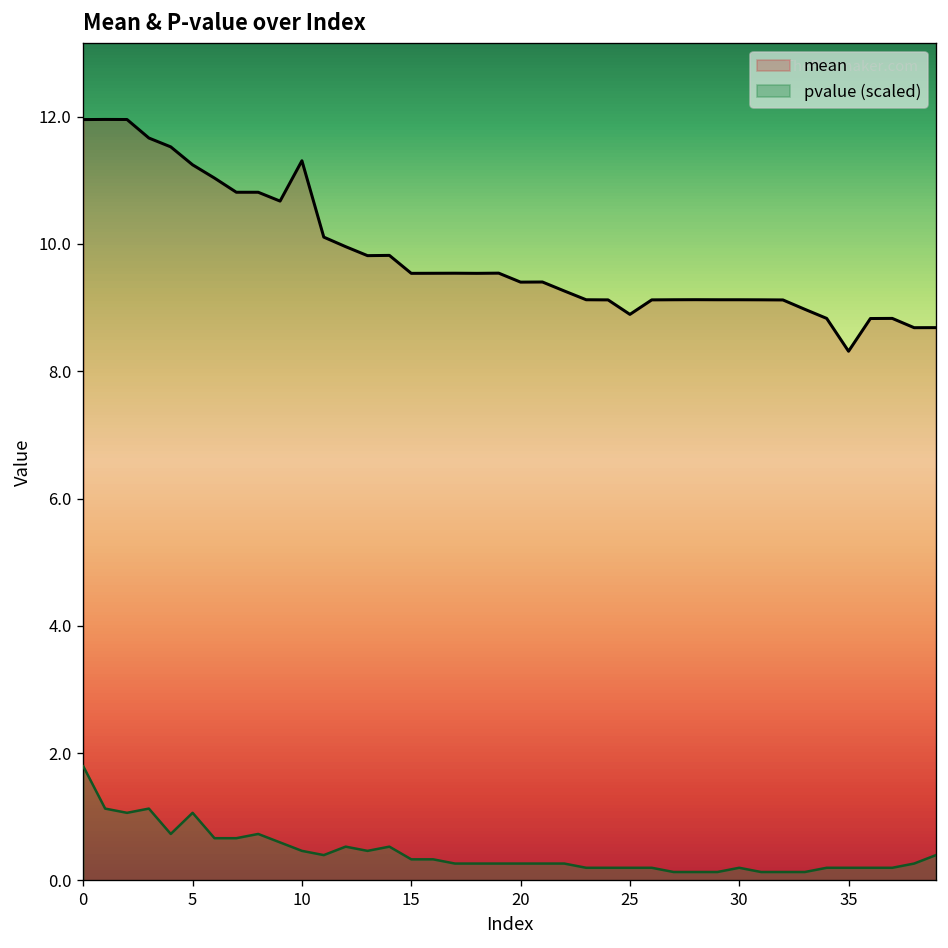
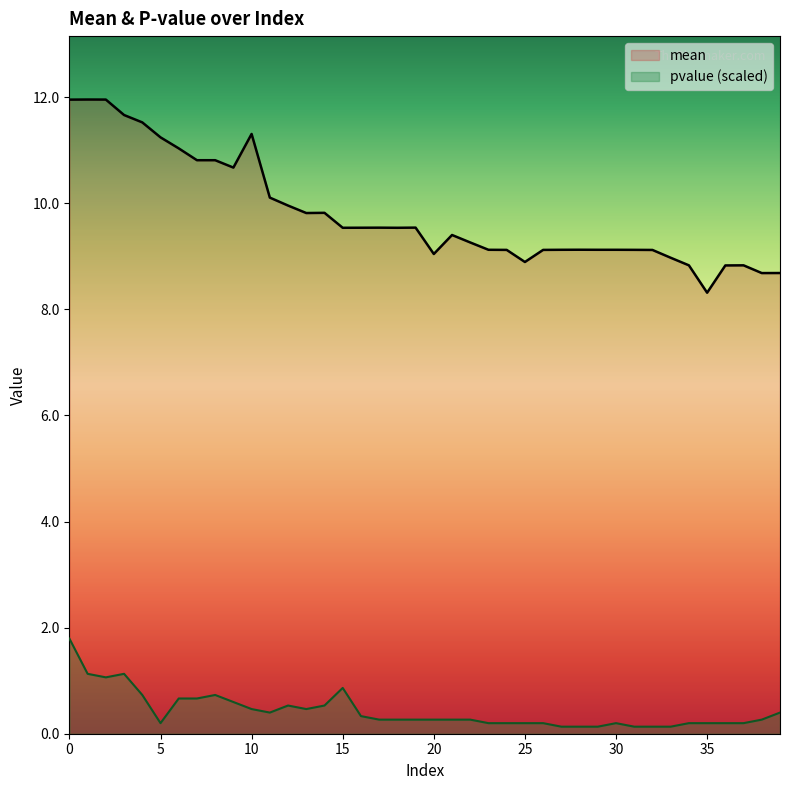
pvalue (scaled), 5: 1.1 -> 0.2
pvalue (scaled), 15: 0.3 -> 0.9
mean, 20: 9.4 -> 9.0
